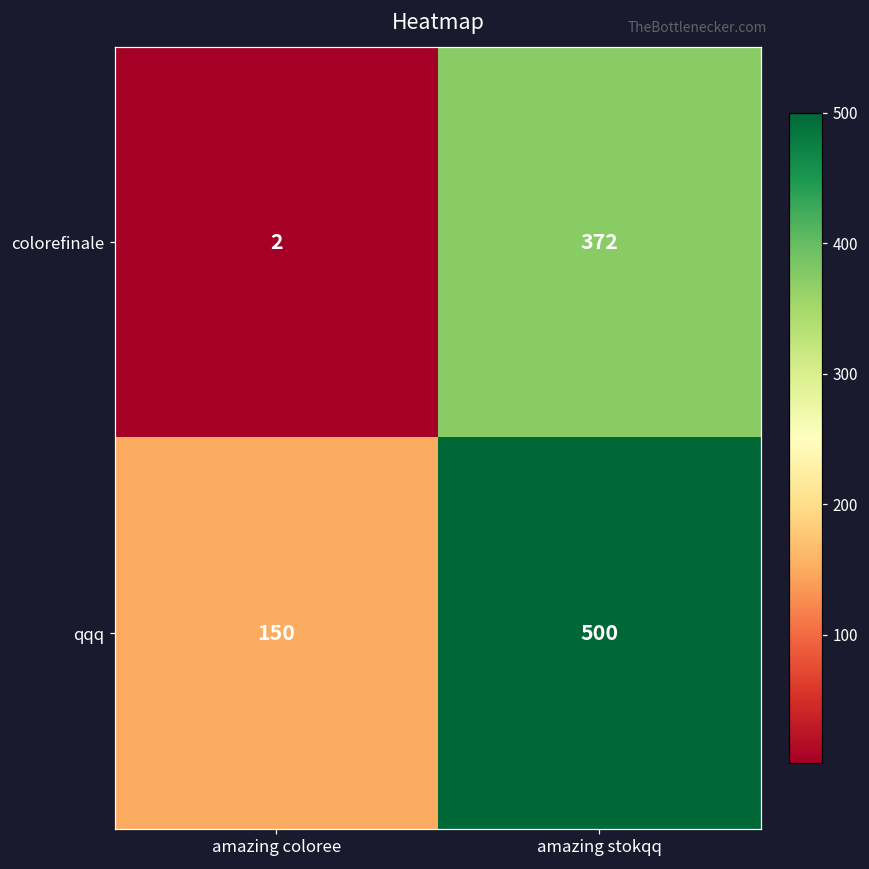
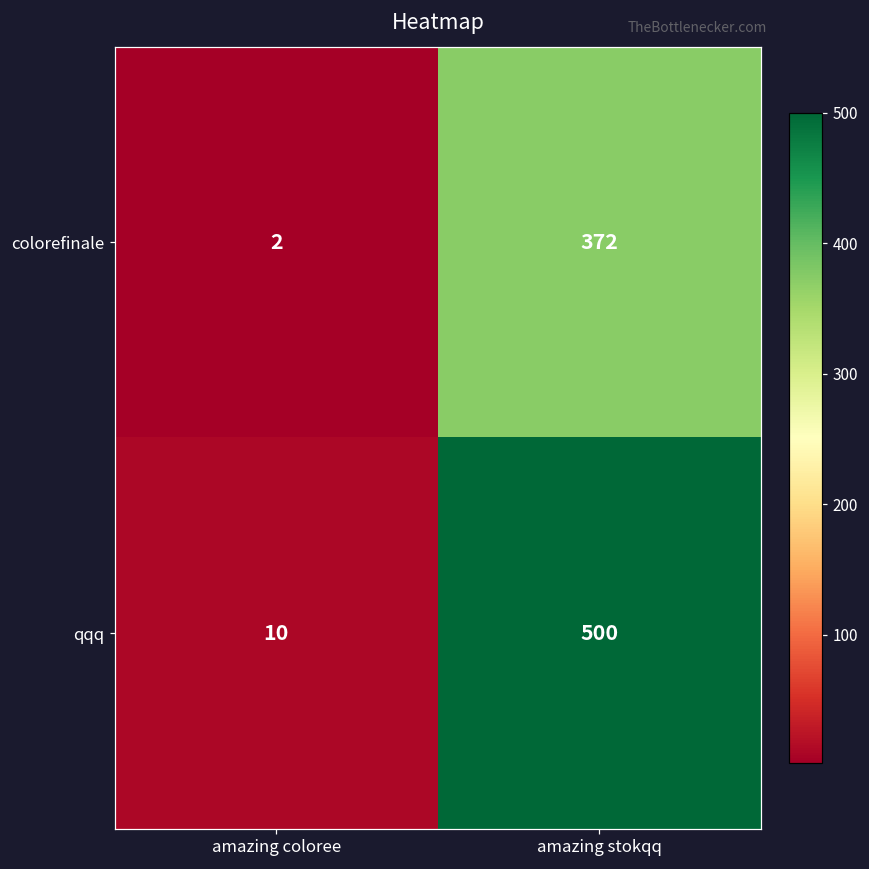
qqq, amazing coloree: 150 -> 10
